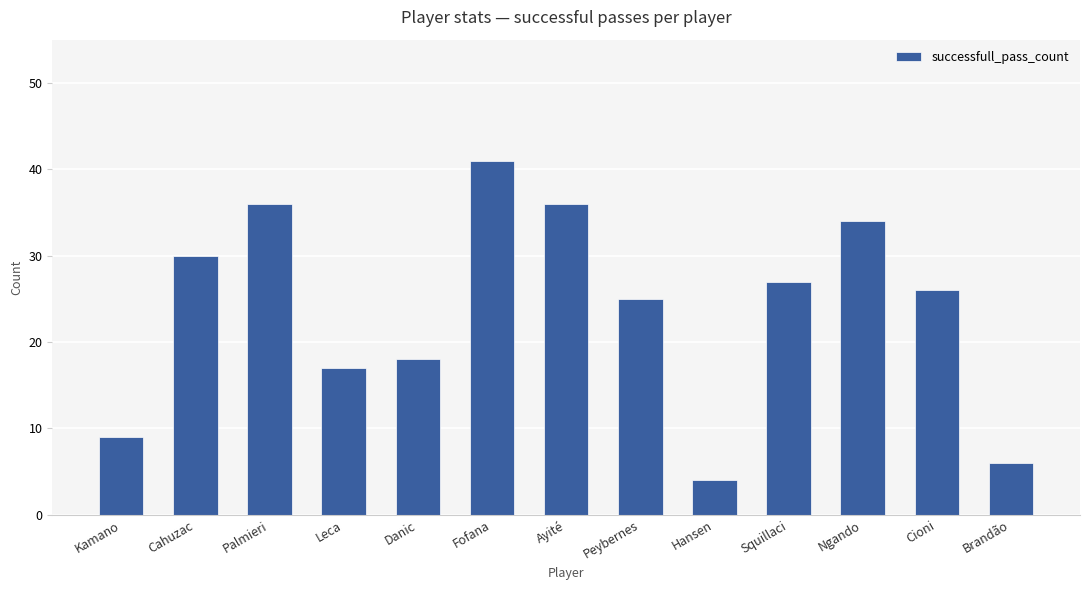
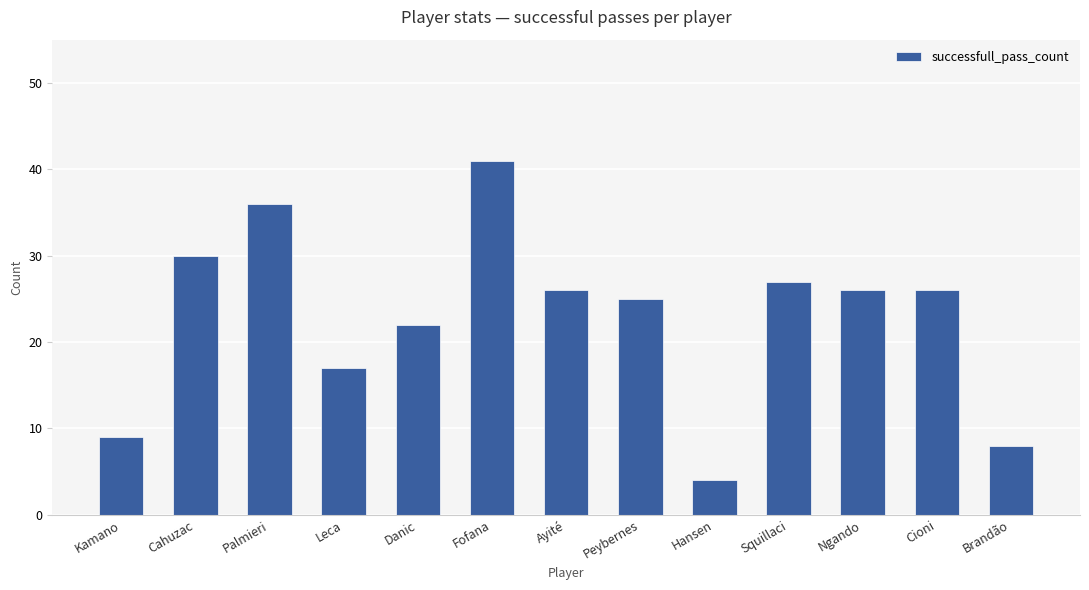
Danic: 18 -> 22
Ayité: 36 -> 26
Ngando: 34 -> 26
Brandão: 6 -> 8
